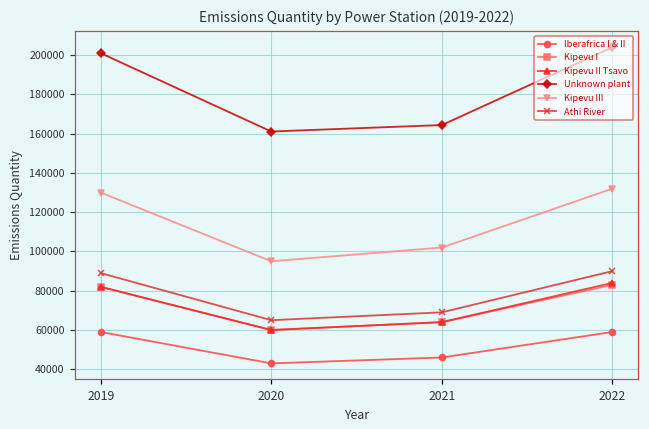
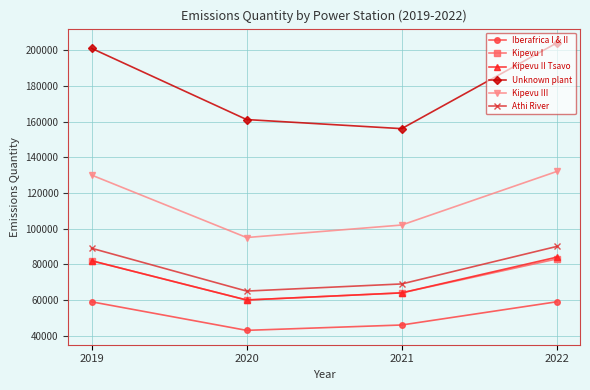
Unknown plant, 2021: 164000 -> 156000
